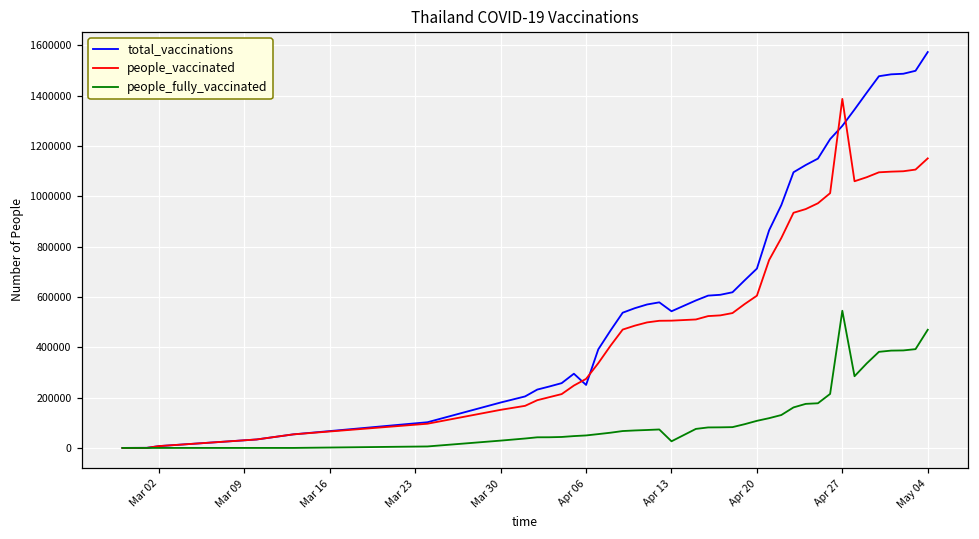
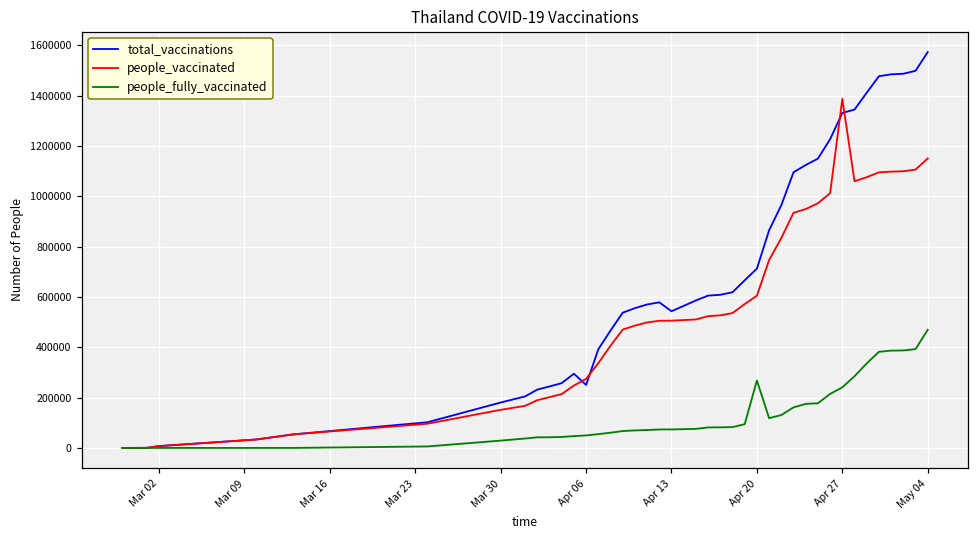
people_fully_vaccinated, Apr 13: 30000 -> 70000
people_fully_vaccinated, Apr 20: 110000 -> 270000
total_vaccinations, Apr 27: 1280000 -> 1330000
people_fully_vaccinated, Apr 27: 550000 -> 240000
